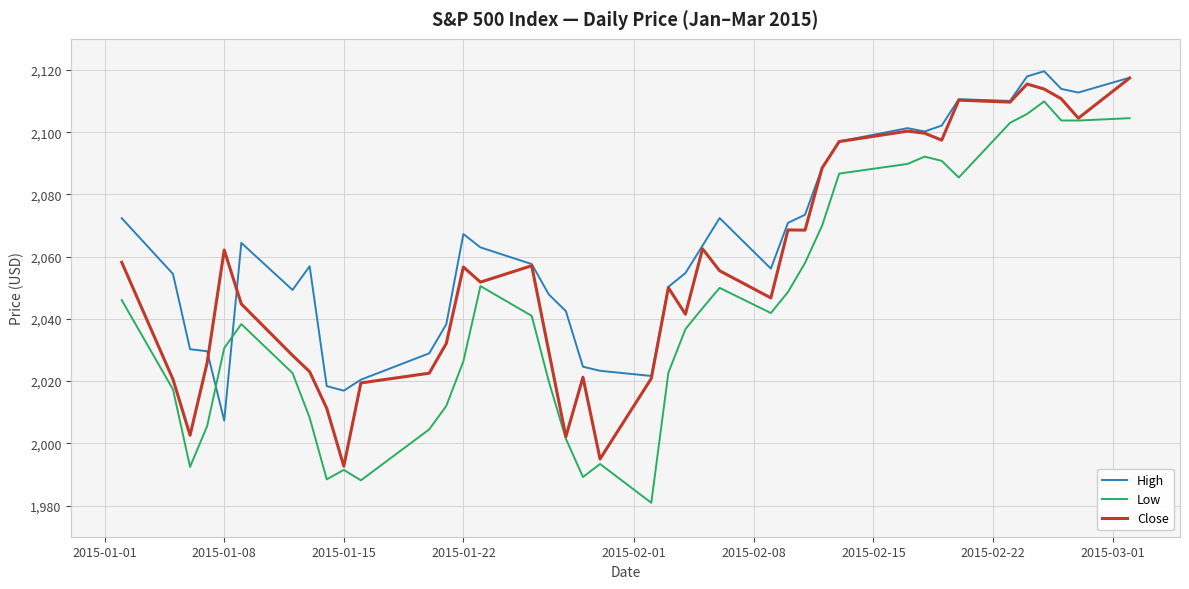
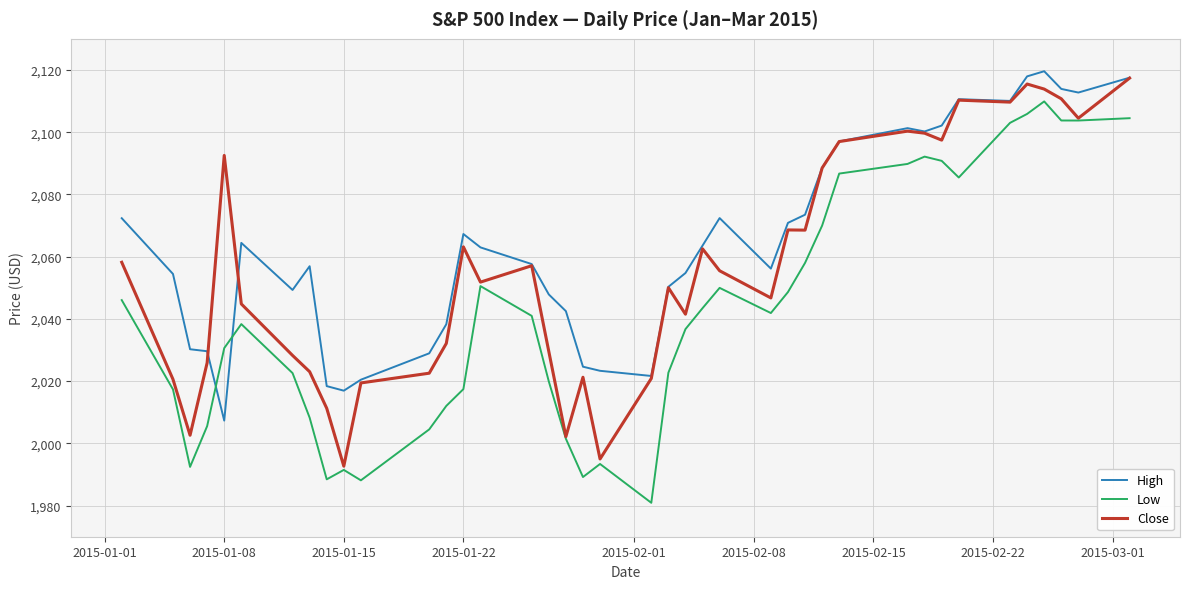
Close, 2015-01-08: 2,062 -> 2,093
Low, 2015-01-22: 2,026 -> 2,017
Close, 2015-01-22: 2,057 -> 2,063
